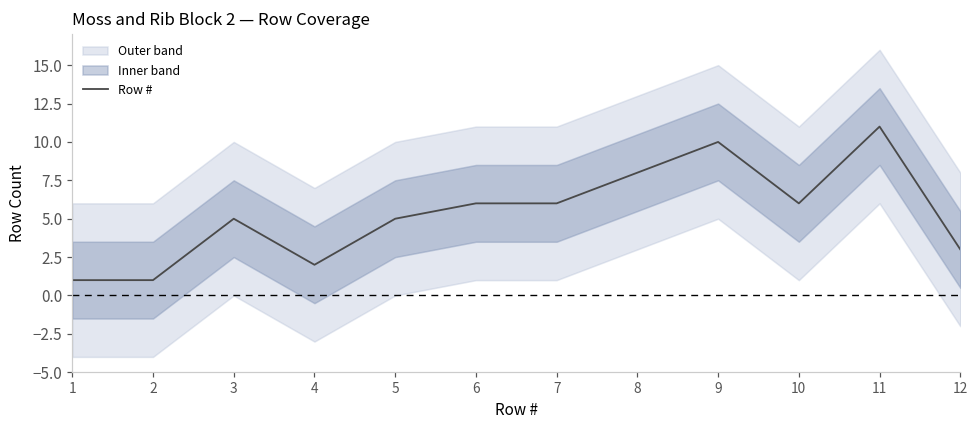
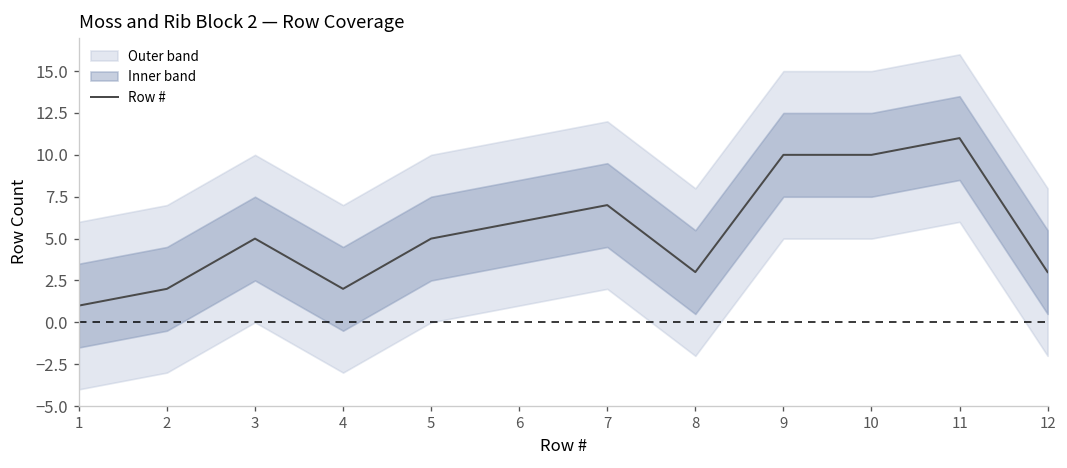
Row #, 2: 1 -> 2
Row #, 7: 6 -> 7
Row #, 8: 8 -> 3
Row #, 10: 6 -> 10
